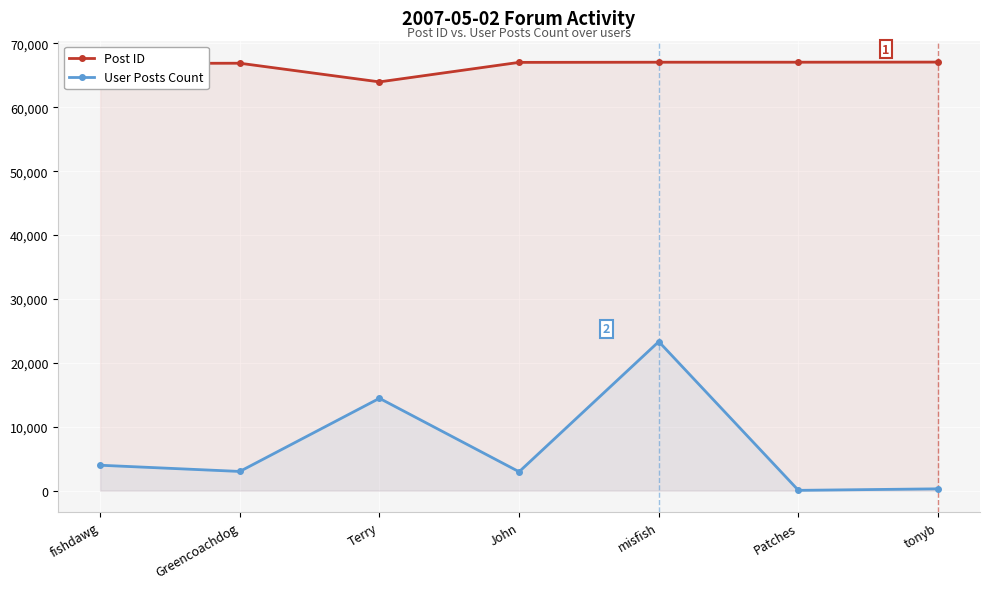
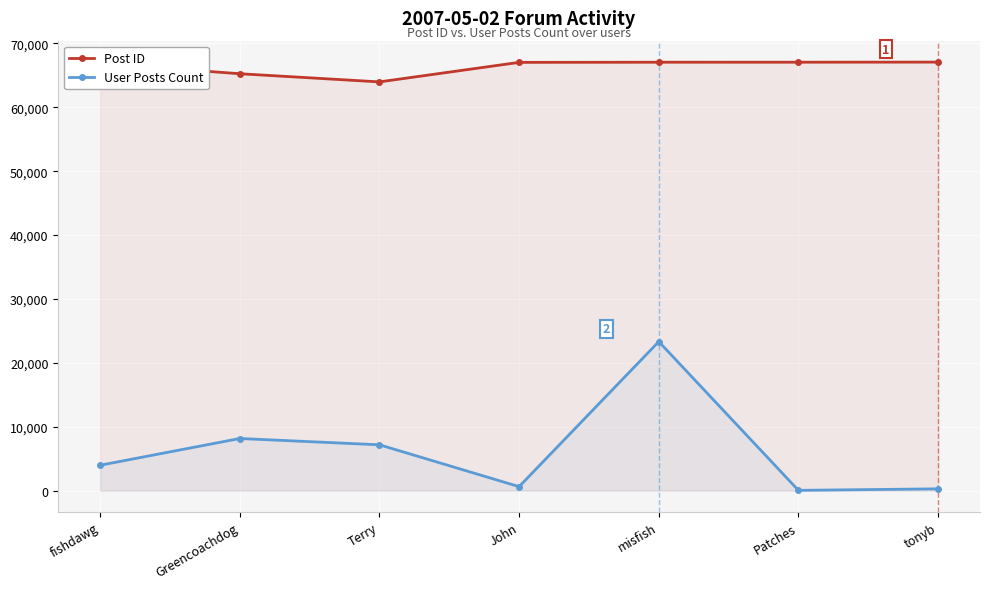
Post ID, Greencoachdog: 67,000 -> 65,000
User Posts Count, Greencoachdog: 3,000 -> 8,000
User Posts Count, Terry: 14,000 -> 7,000
User Posts Count, John: 3,000 -> 1,000
